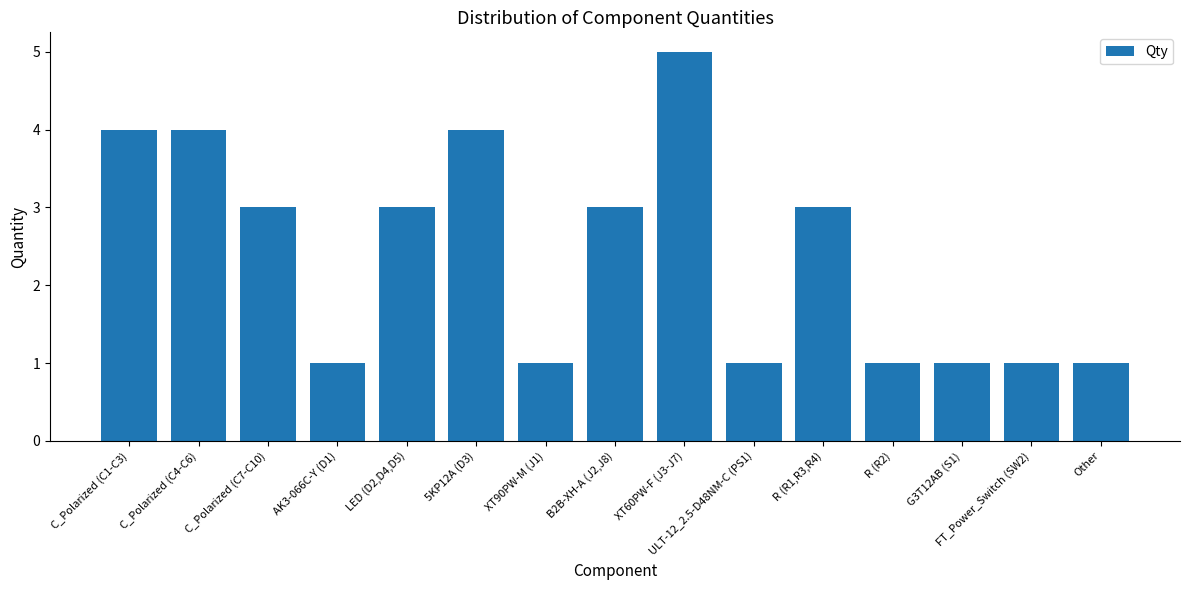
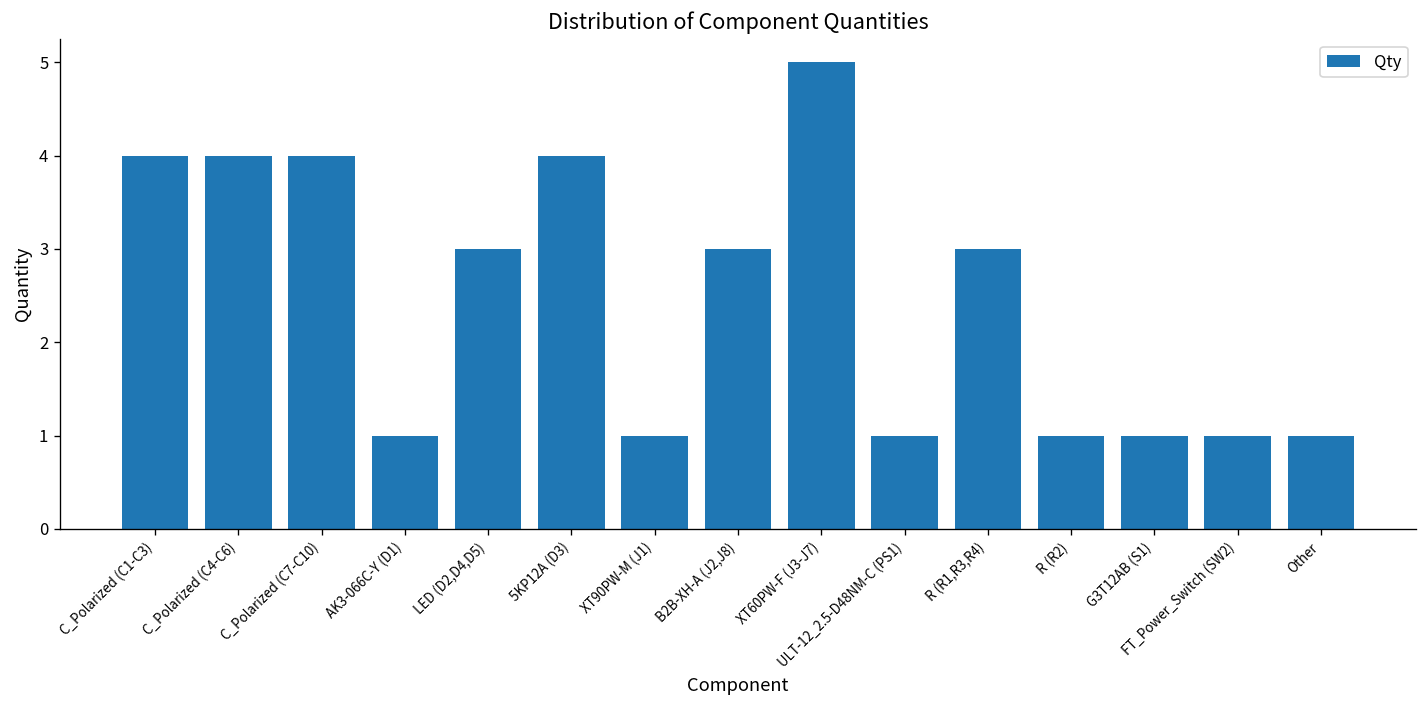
C_Polarized (C7-C10): 3 -> 4
